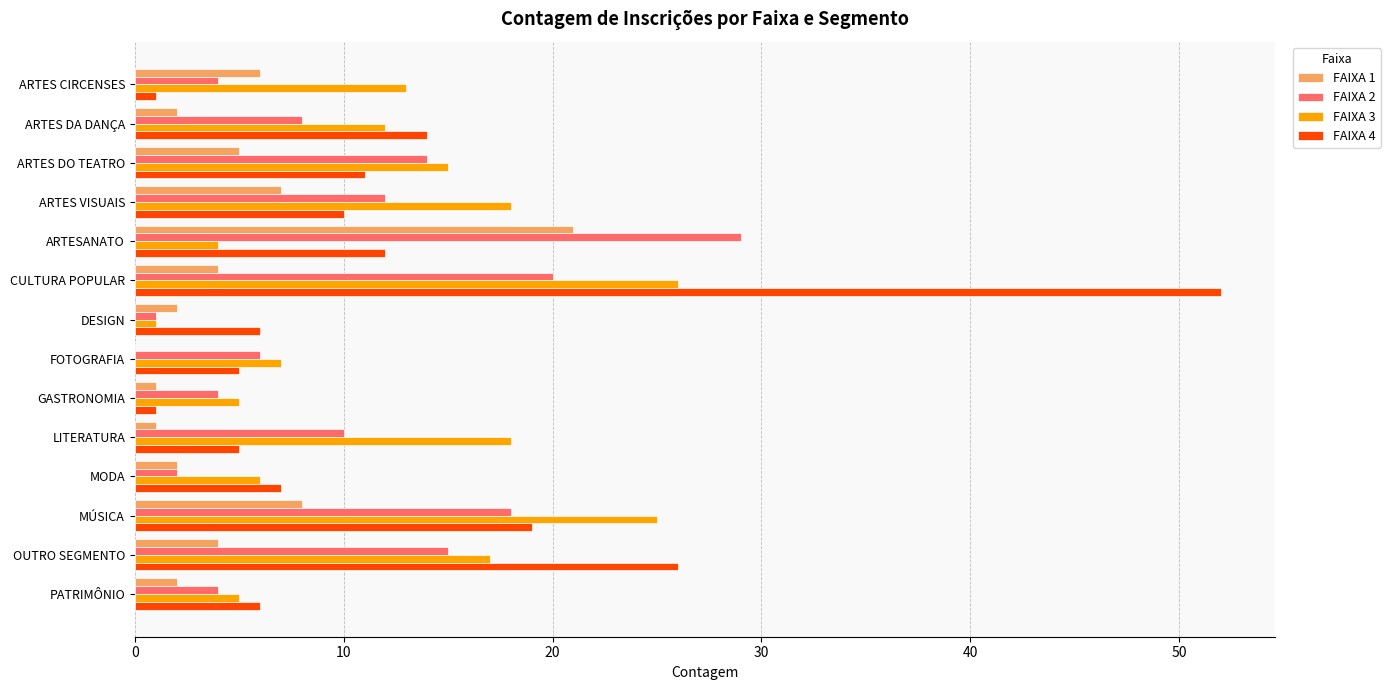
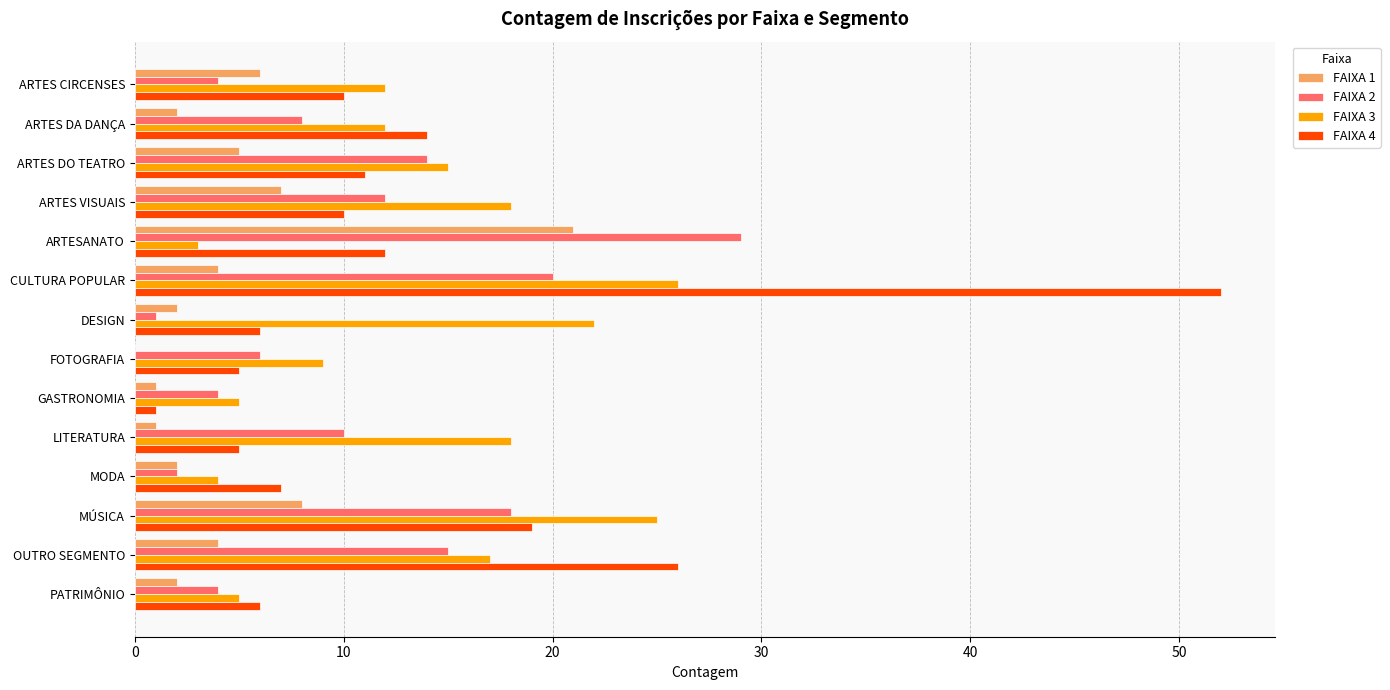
FAIXA 3, ARTES CIRCENSES: 13 -> 12
FAIXA 4, ARTES CIRCENSES: 1 -> 10
FAIXA 3, ARTESANATO: 4 -> 3
FAIXA 3, DESIGN: 1 -> 22
FAIXA 3, FOTOGRAFIA: 7 -> 9
FAIXA 3, MODA: 6 -> 4
